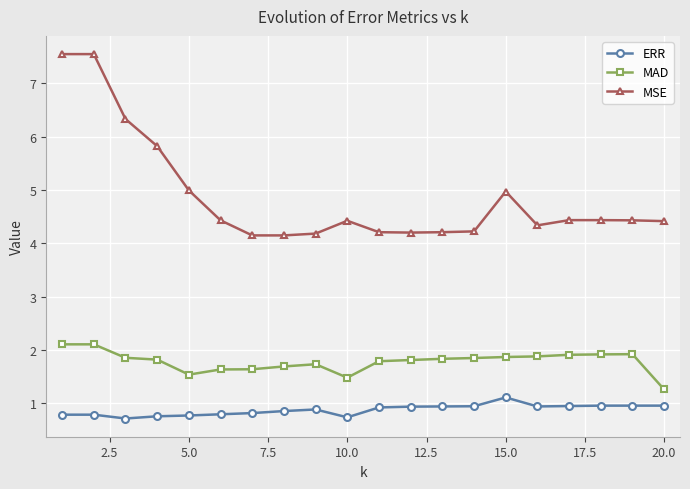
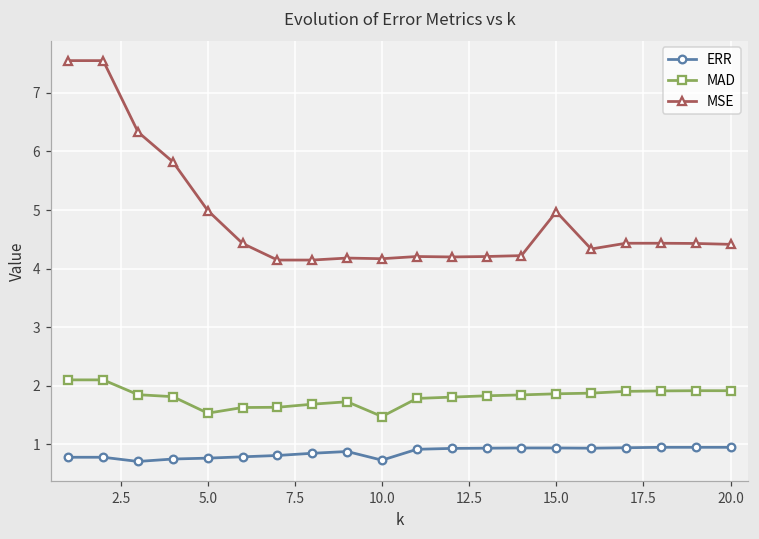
MSE, 10.0: 4.4 -> 4.2
ERR, 15.0: 1.1 -> 0.9
MAD, 20.0: 1.3 -> 1.9
